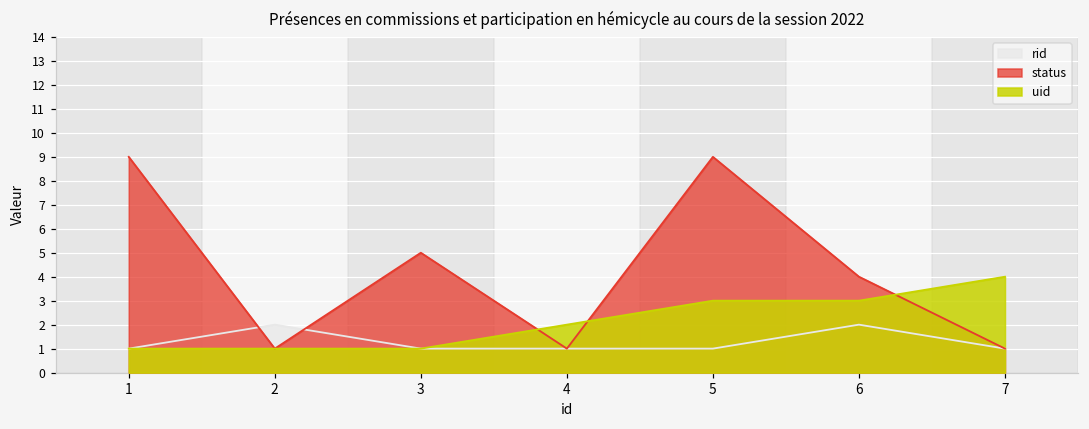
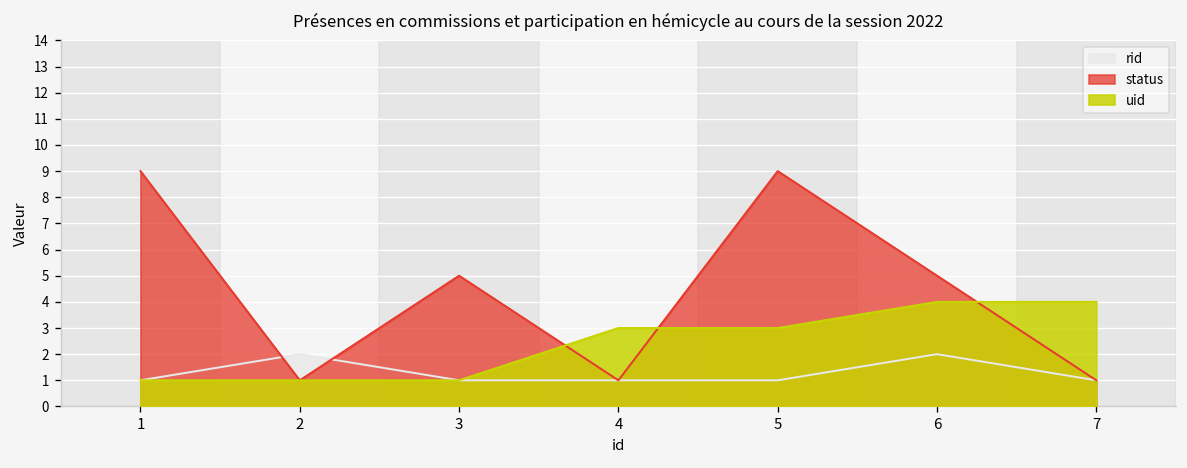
uid, 4: 2 -> 3
status, 6: 4 -> 5
uid, 6: 3 -> 4
